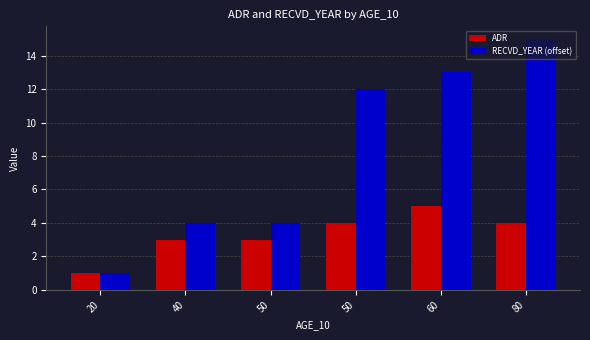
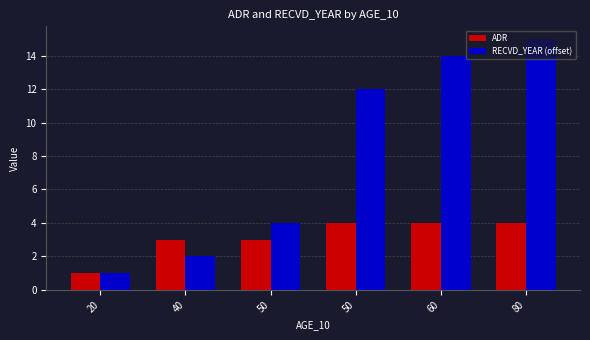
RECVD_YEAR (offset), 40: 4.0 -> 2.0
ADR, 60: 5 -> 4
RECVD_YEAR (offset), 60: 13.0 -> 14.0
